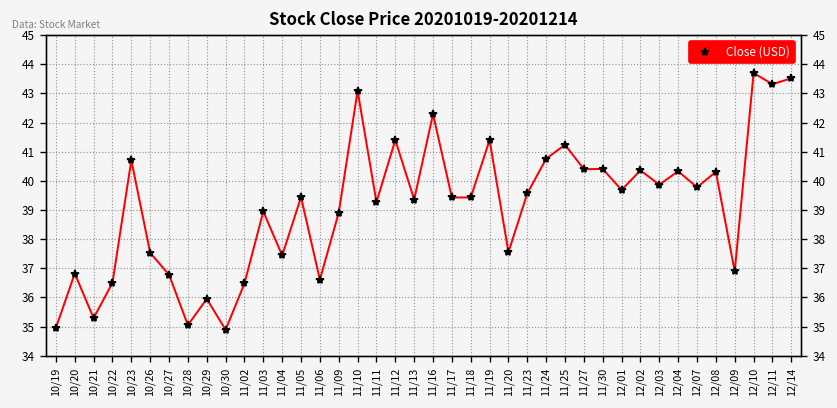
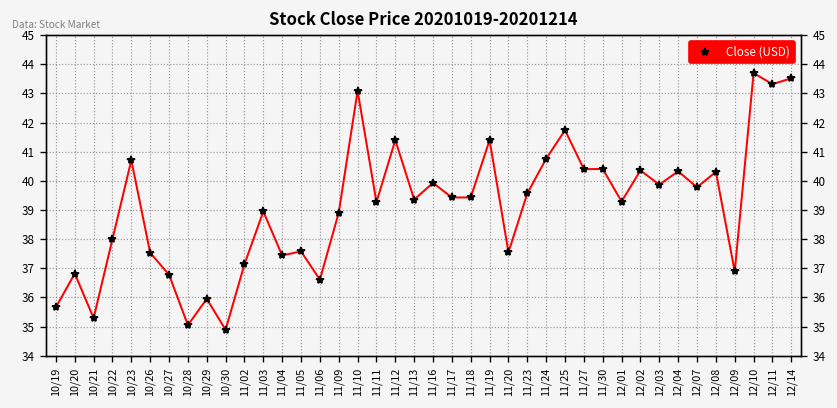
10/19: 35.0 -> 35.7
10/22: 36.5 -> 38.0
11/02: 36.5 -> 37.1
11/05: 39.4 -> 37.6
11/16: 42.3 -> 39.9
11/25: 41.2 -> 41.7
12/01: 39.7 -> 39.3
